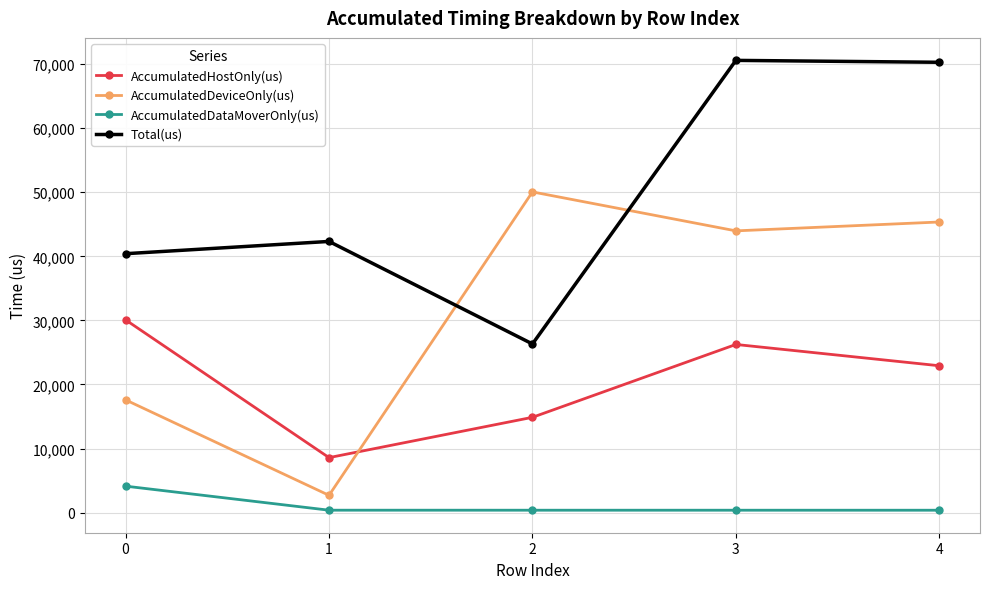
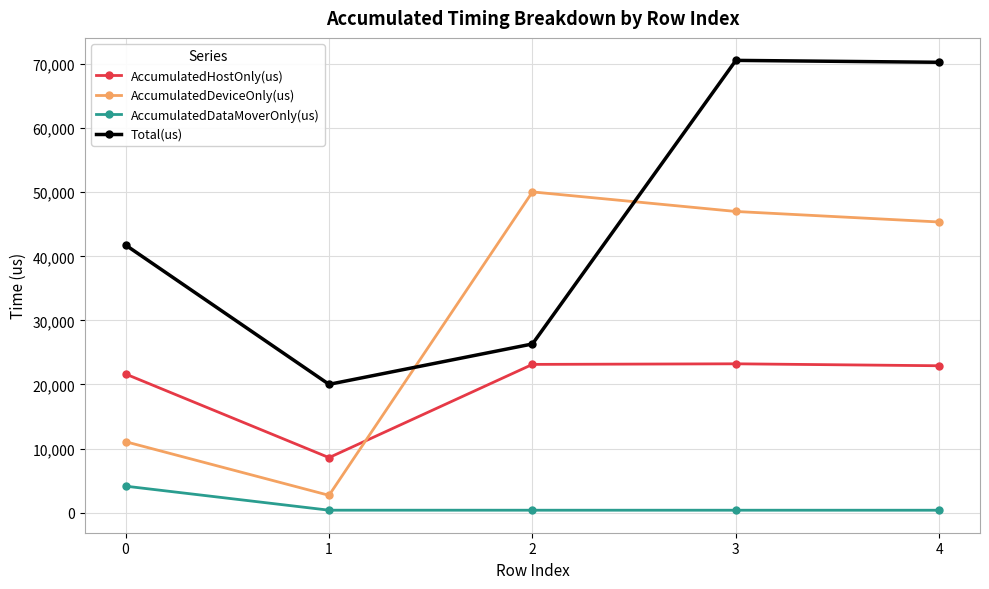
AccumulatedHostOnly(us), 0: 30,000 -> 22,000
AccumulatedDeviceOnly(us), 0: 18,000 -> 11,000
Total(us), 0: 40,000 -> 42,000
Total(us), 1: 42,000 -> 20,000
AccumulatedHostOnly(us), 2: 15,000 -> 23,000
AccumulatedHostOnly(us), 3: 26,000 -> 23,000
AccumulatedDeviceOnly(us), 3: 44,000 -> 47,000
